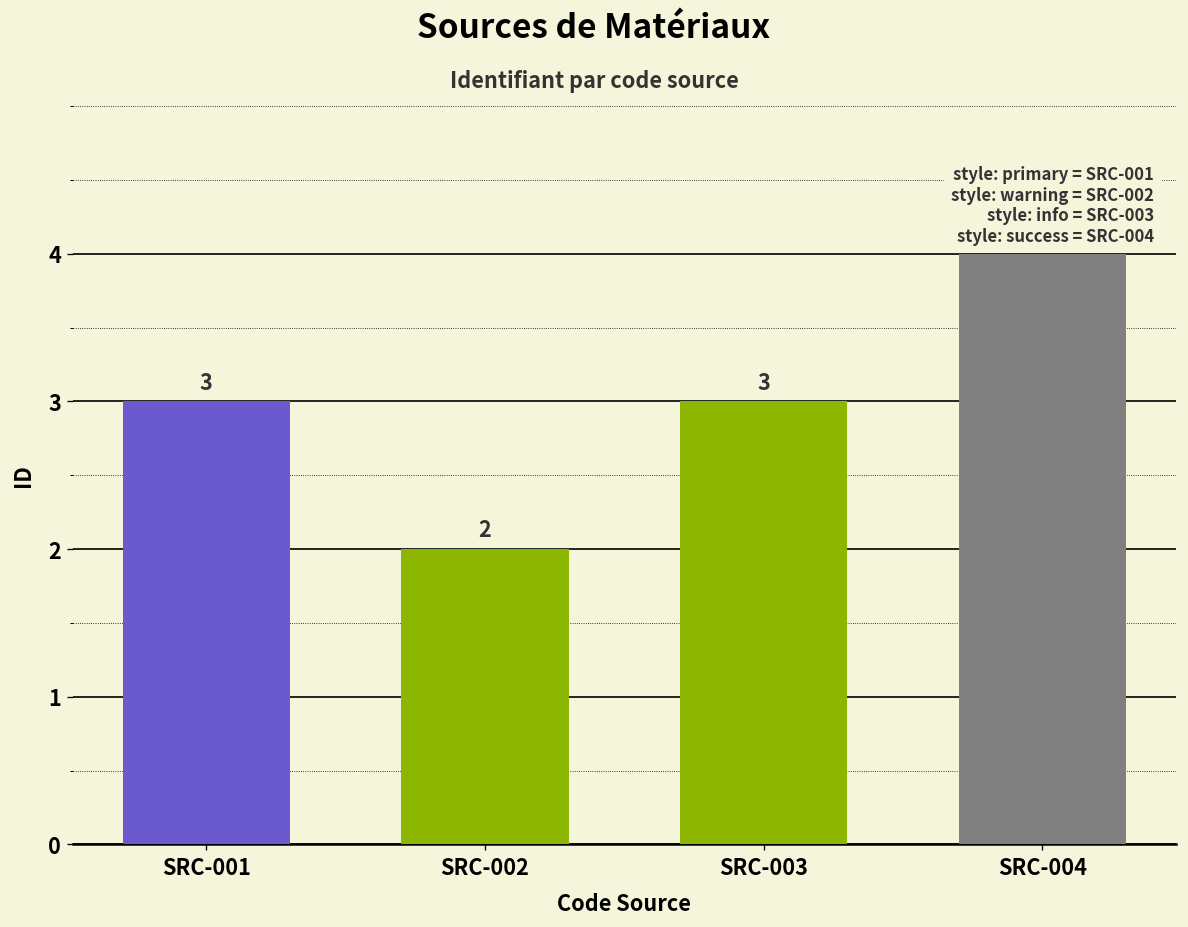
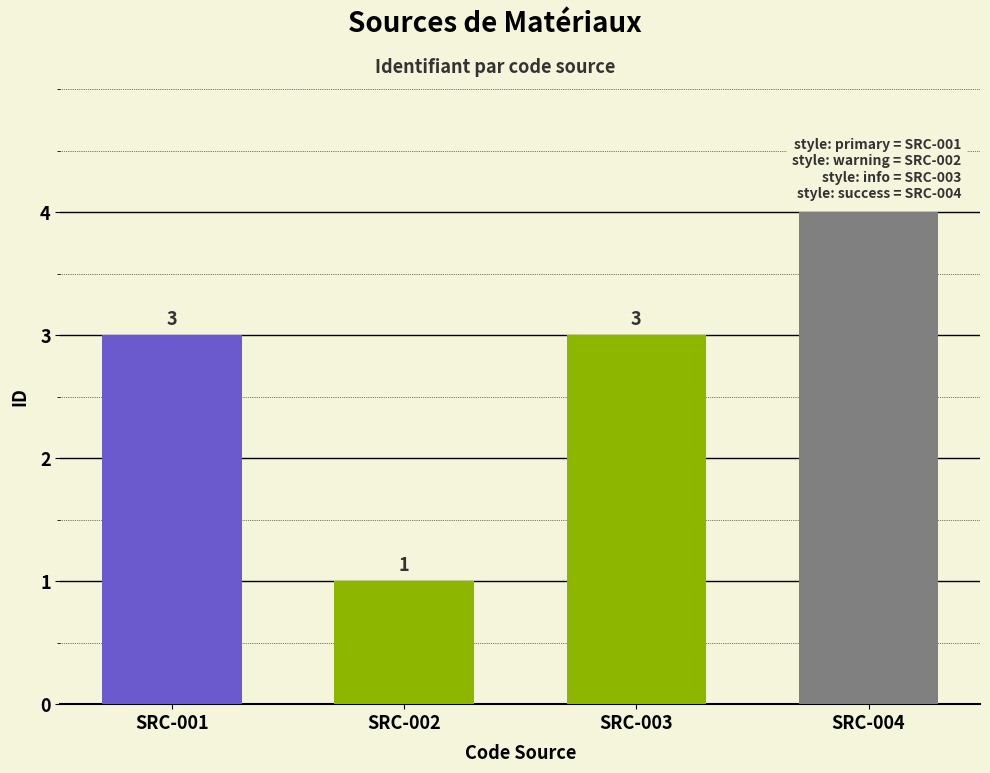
SRC-002: 2 -> 1
